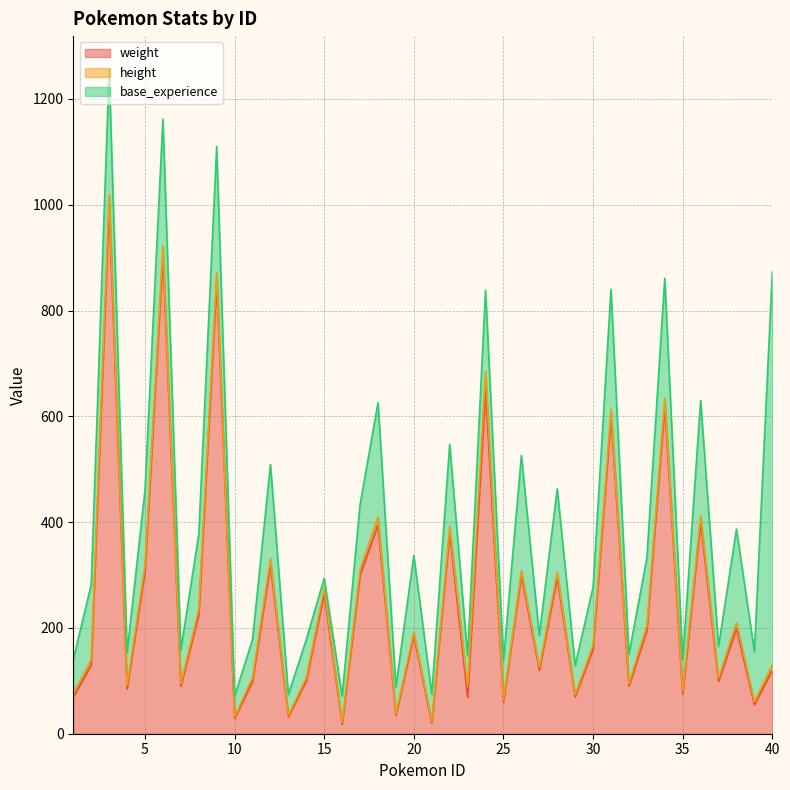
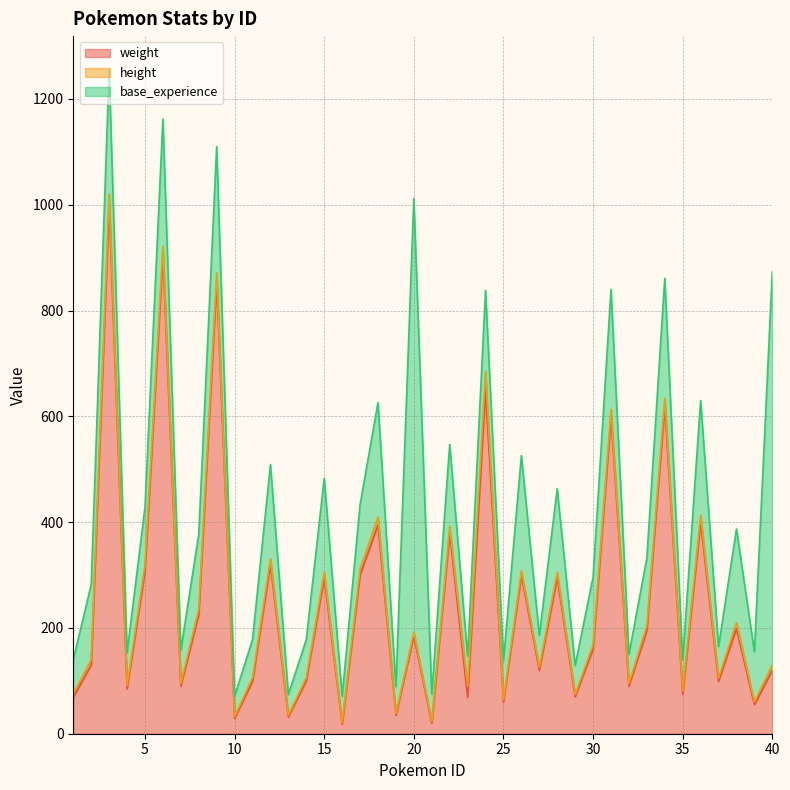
base_experience, 5: 140 -> 110
weight, 15: 270 -> 300
base_experience, 15: 20 -> 180
base_experience, 20: 150 -> 820
base_experience, 30: 110 -> 130
